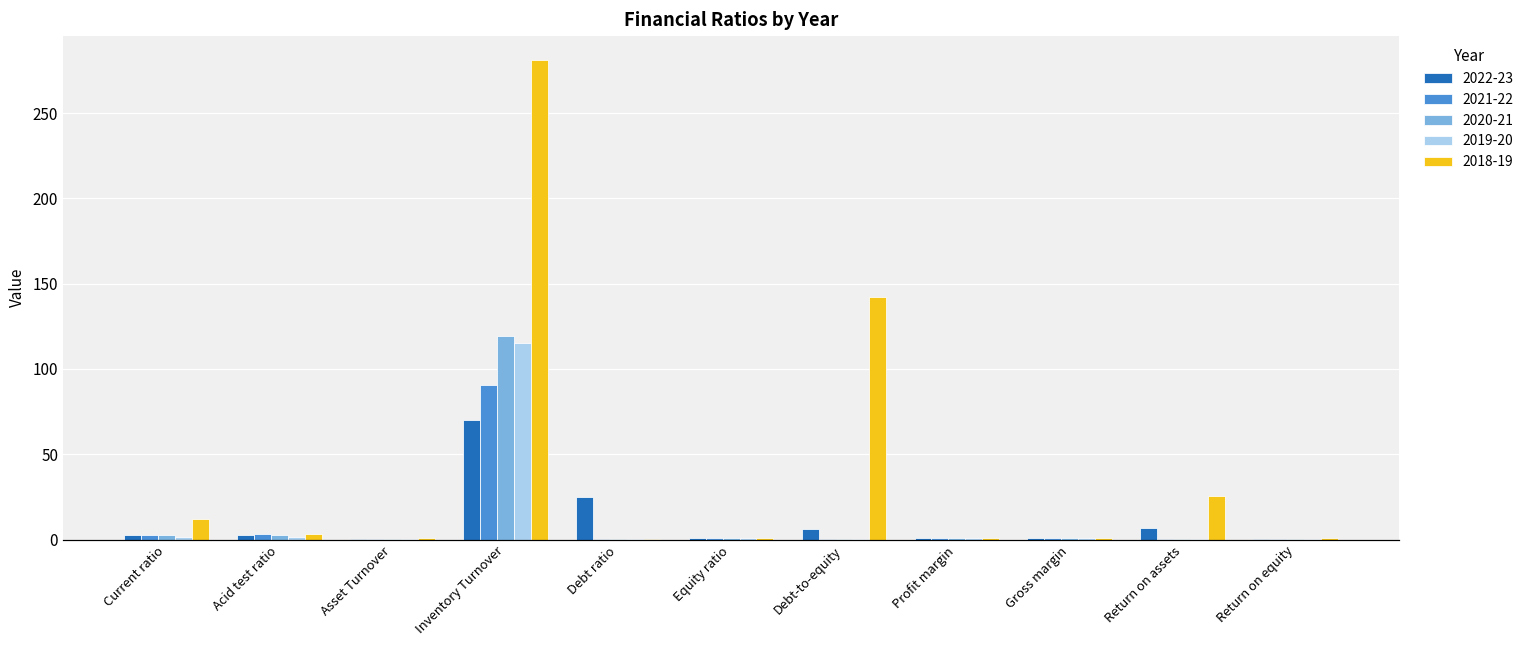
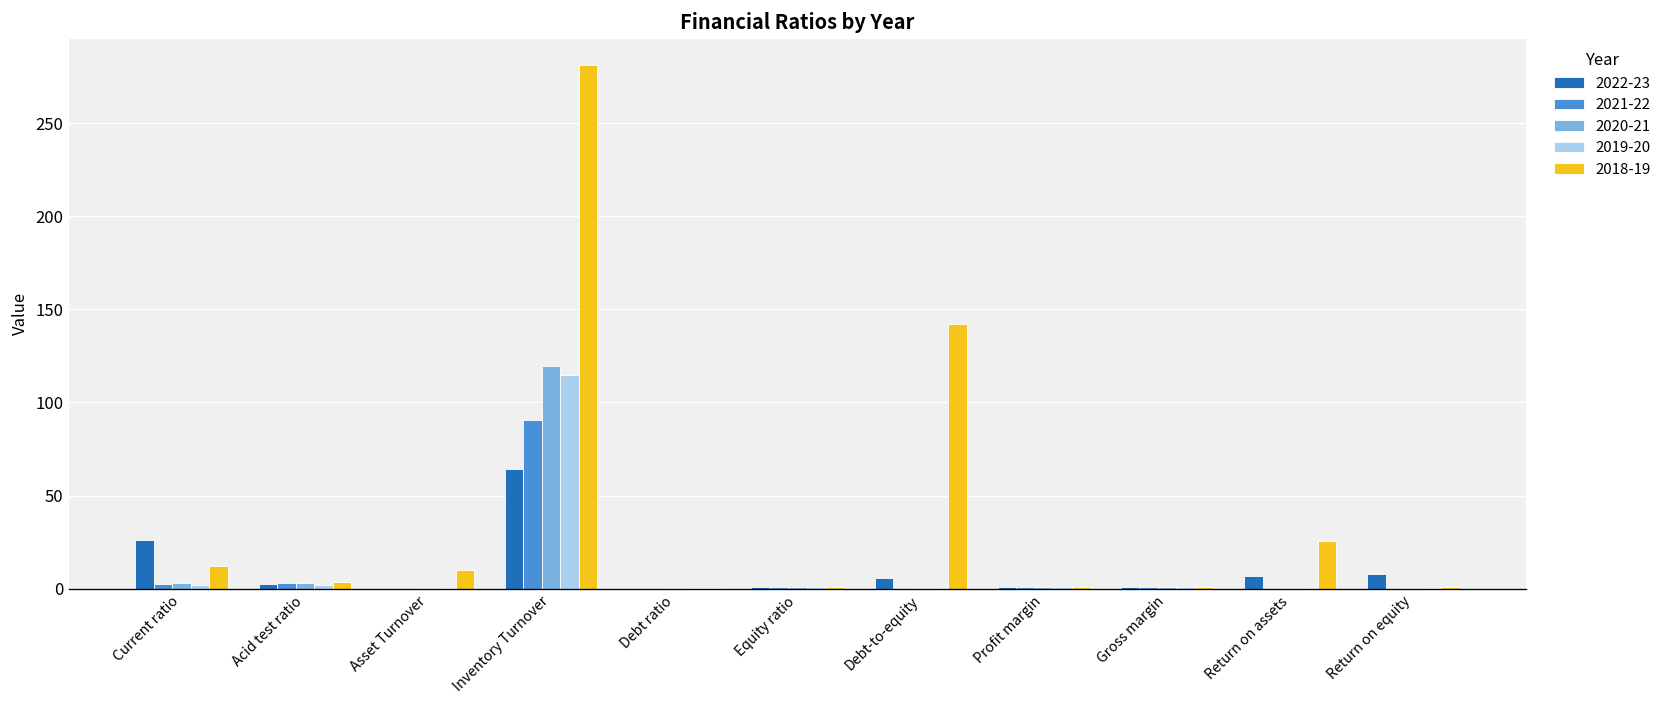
2022-23, Current ratio: 3 -> 26
2018-19, Asset Turnover: 1 -> 10
2022-23, Inventory Turnover: 70 -> 64
2022-23, Debt ratio: 25 -> 0
2022-23, Return on equity: 0 -> 8
